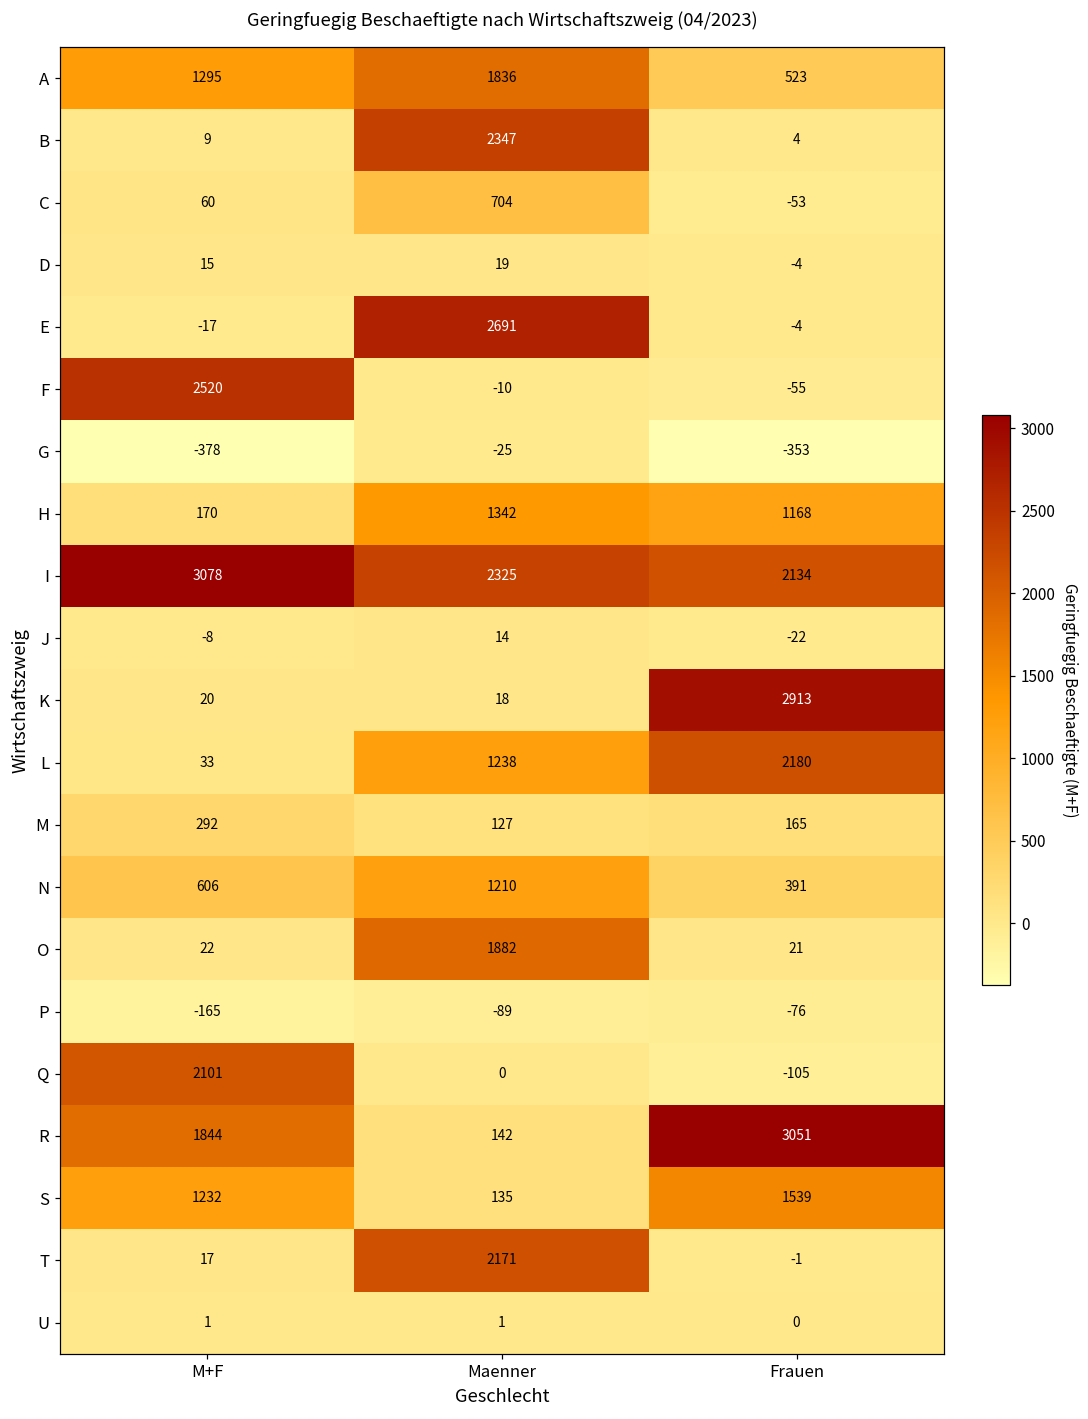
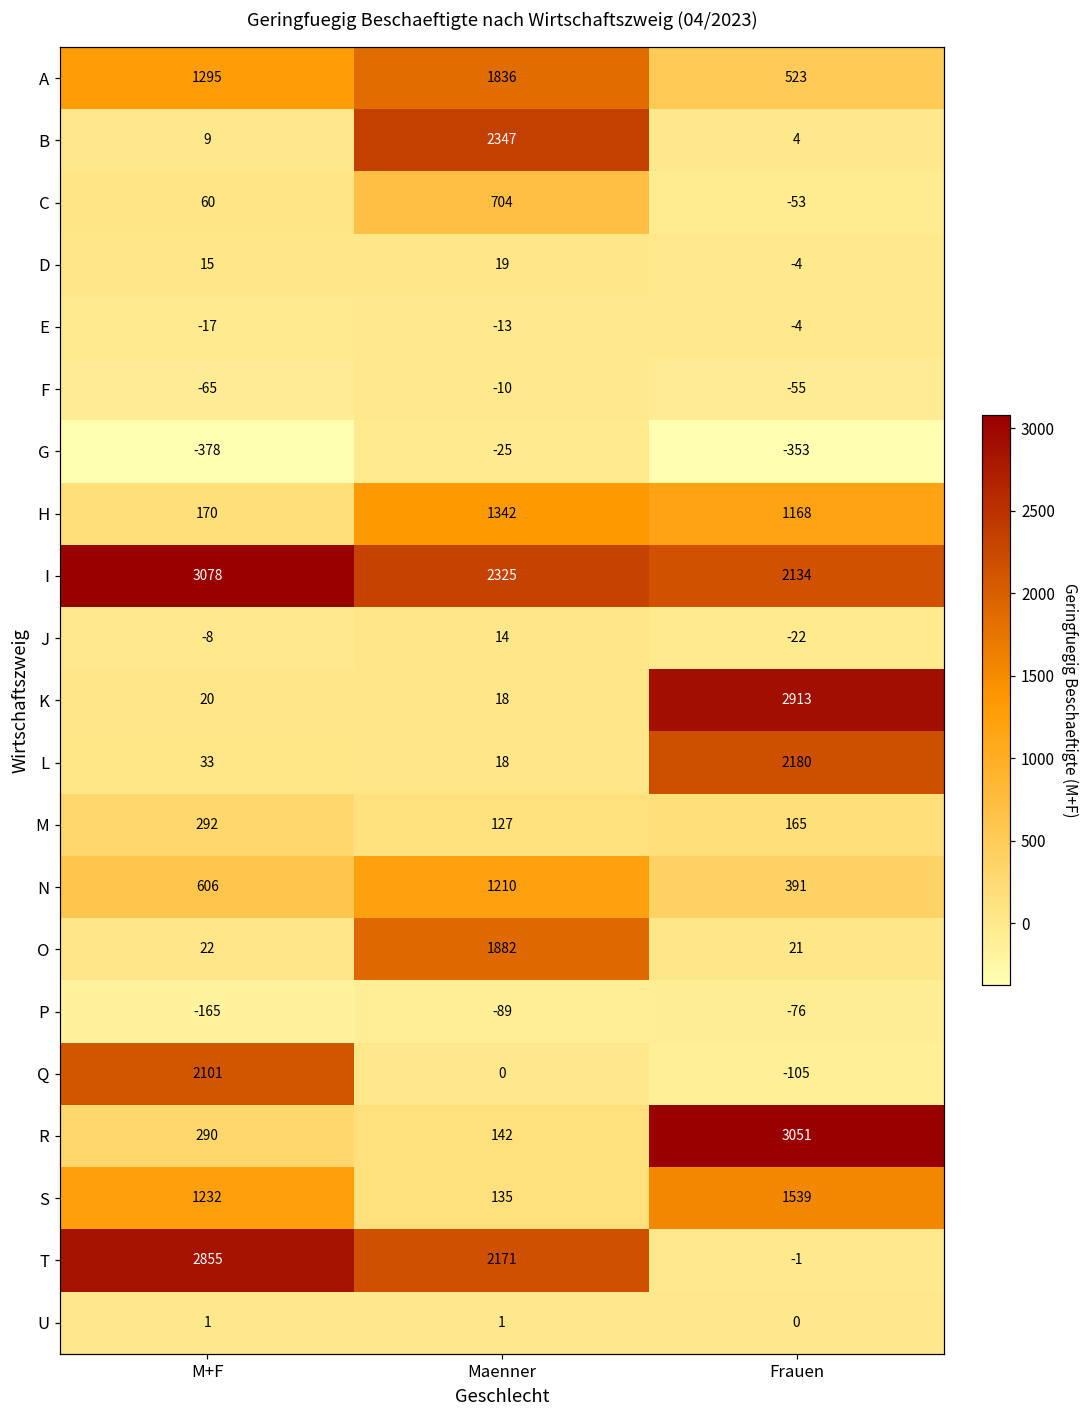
E, Maenner: 2691 -> -13
F, M+F: 2520 -> -65
L, Maenner: 1238 -> 18
R, M+F: 1844 -> 290
T, M+F: 17 -> 2855
